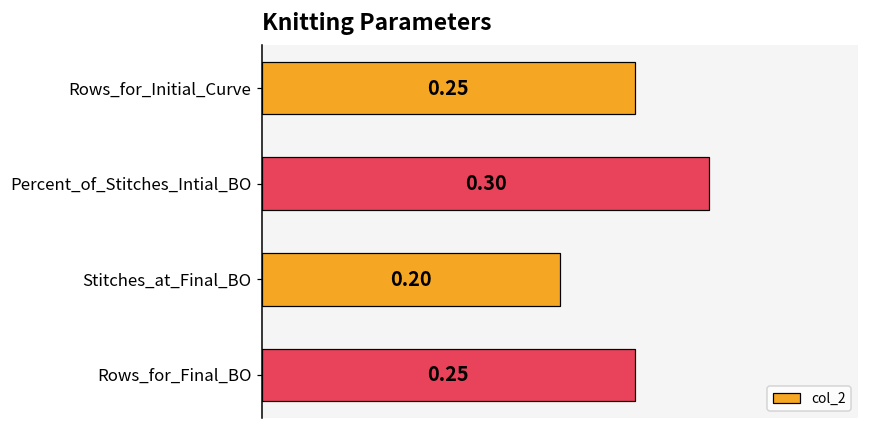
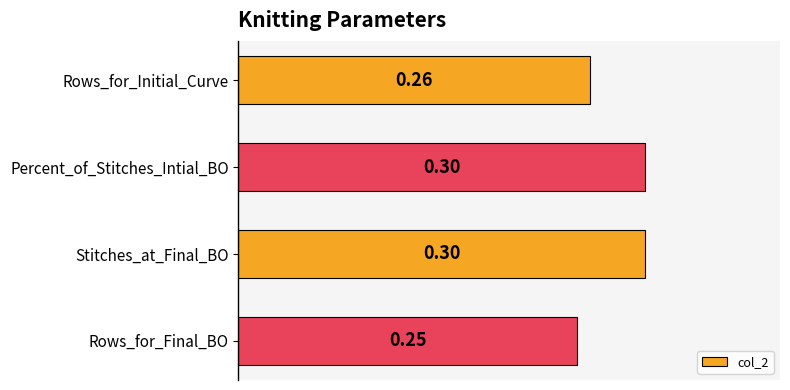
Rows_for_Initial_Curve: 0.25 -> 0.26
Stitches_at_Final_BO: 0.20 -> 0.30
